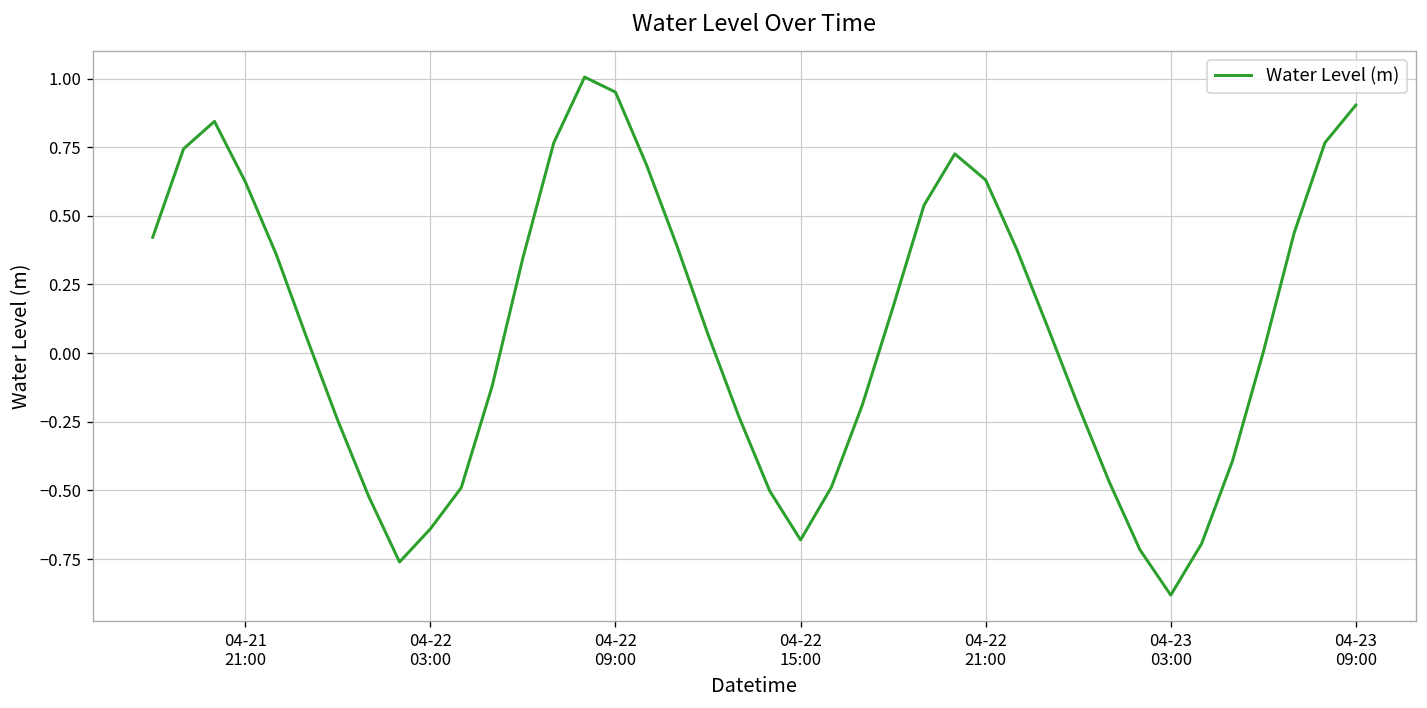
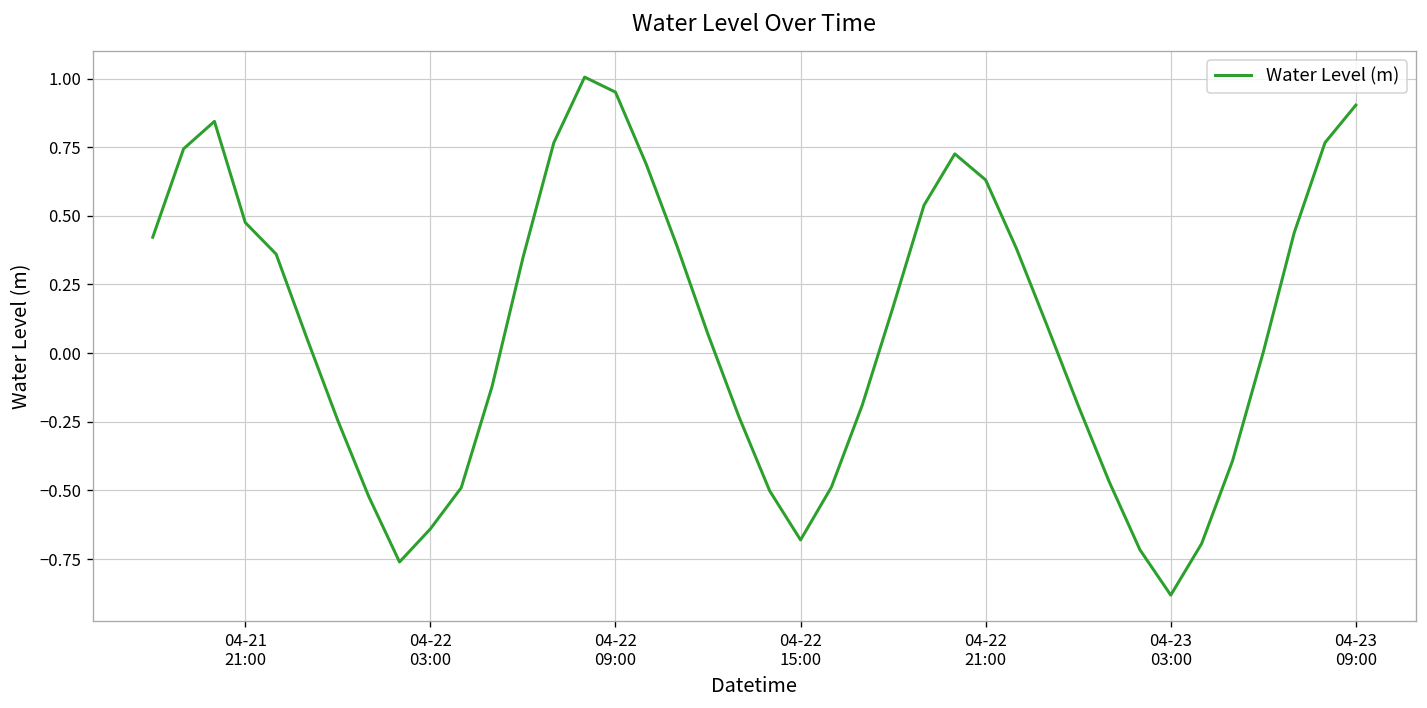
04-21 21:00: 0.62 -> 0.48
